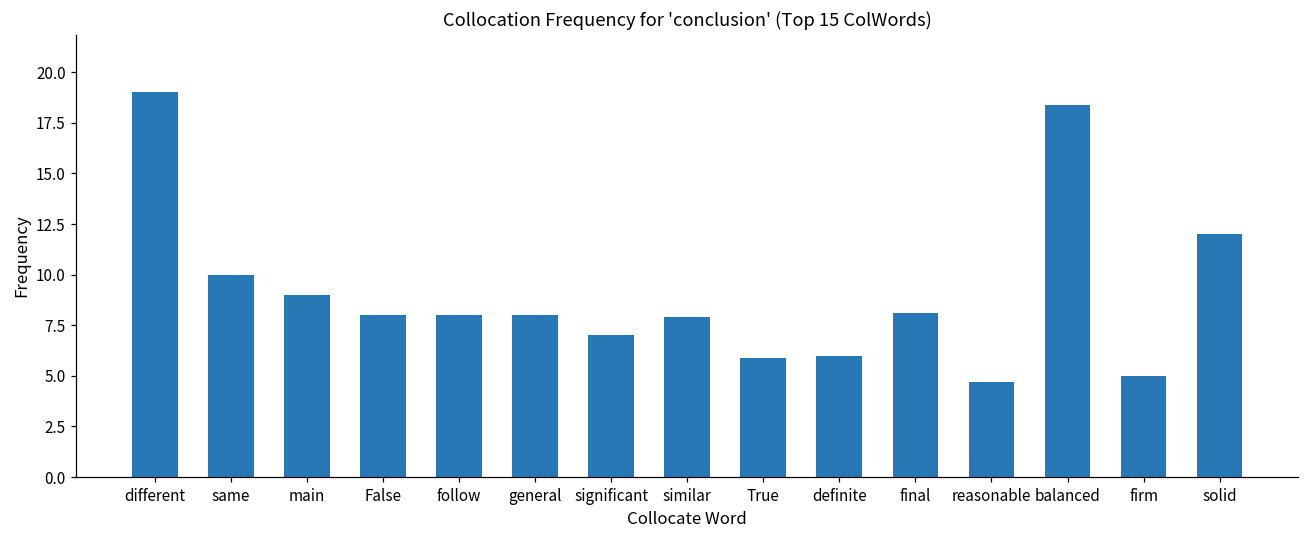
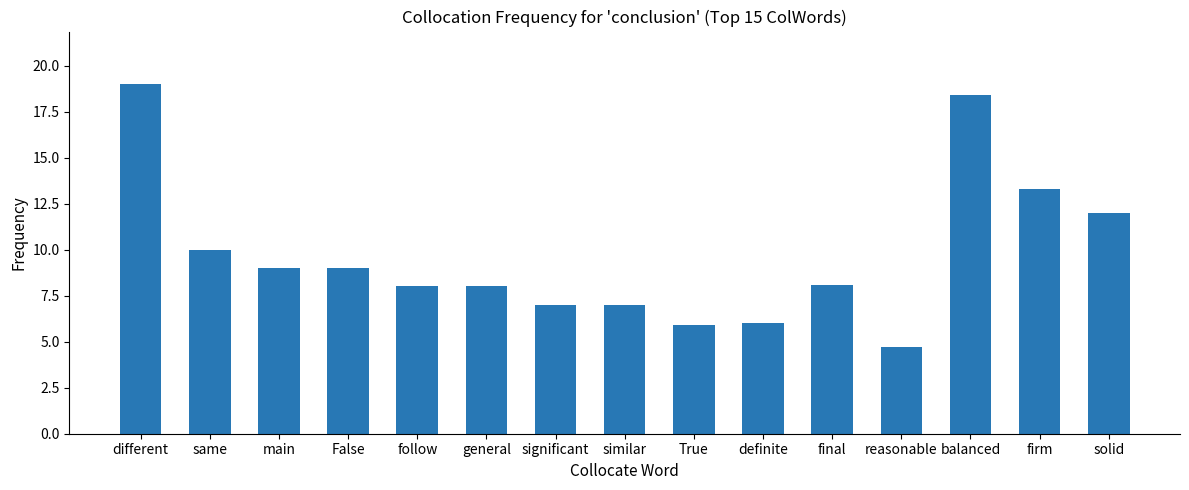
False: 8 -> 9
similar: 7.9 -> 7.0
firm: 5.0 -> 13.3
